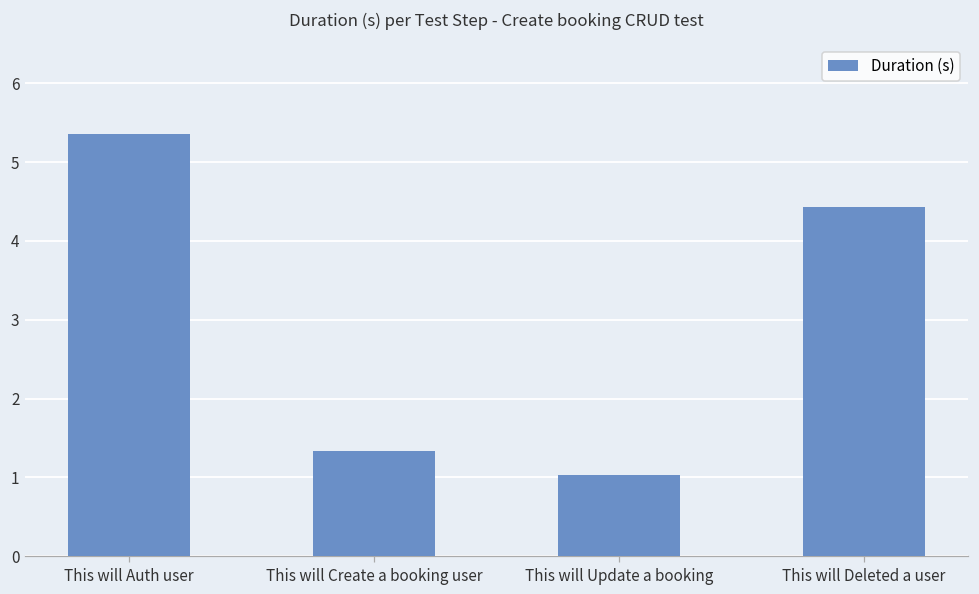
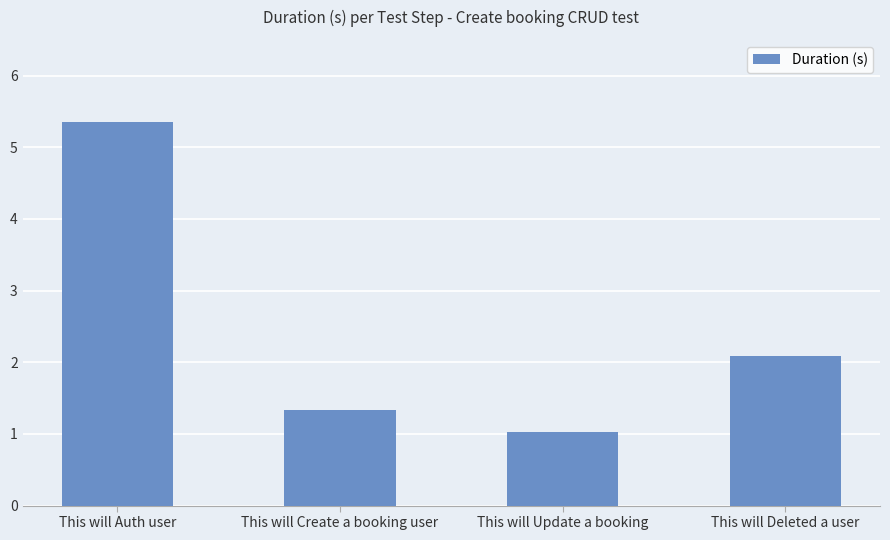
This will Deleted a user: 4.4 -> 2.1
